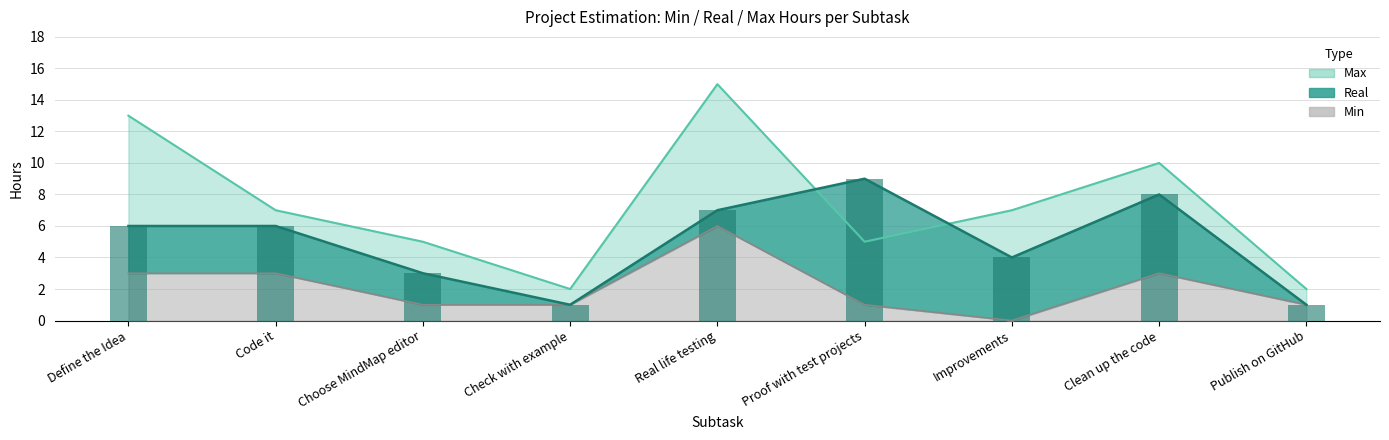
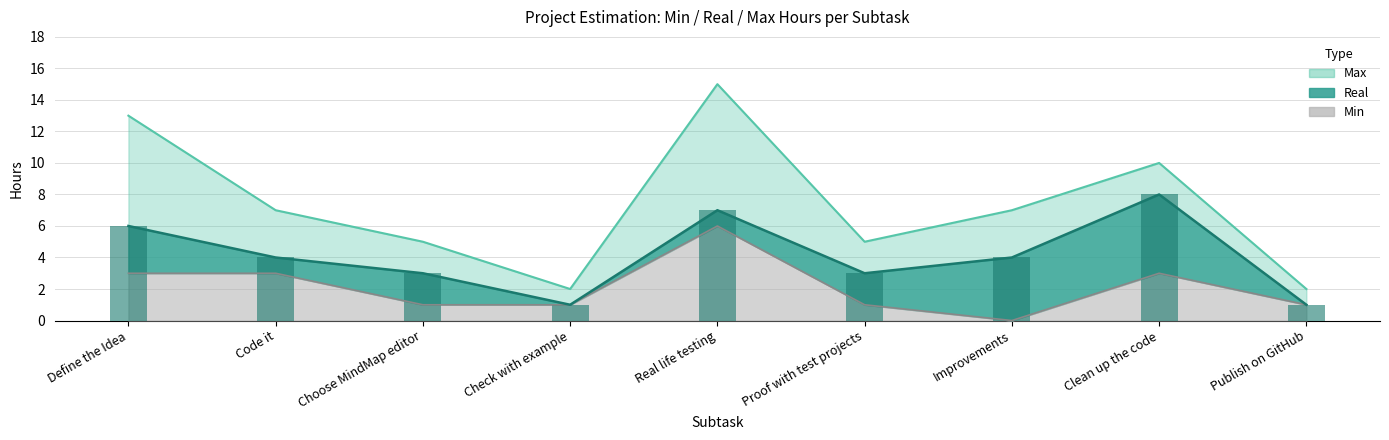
Real, Code it: 6 -> 4
Real, Proof with test projects: 9 -> 3
